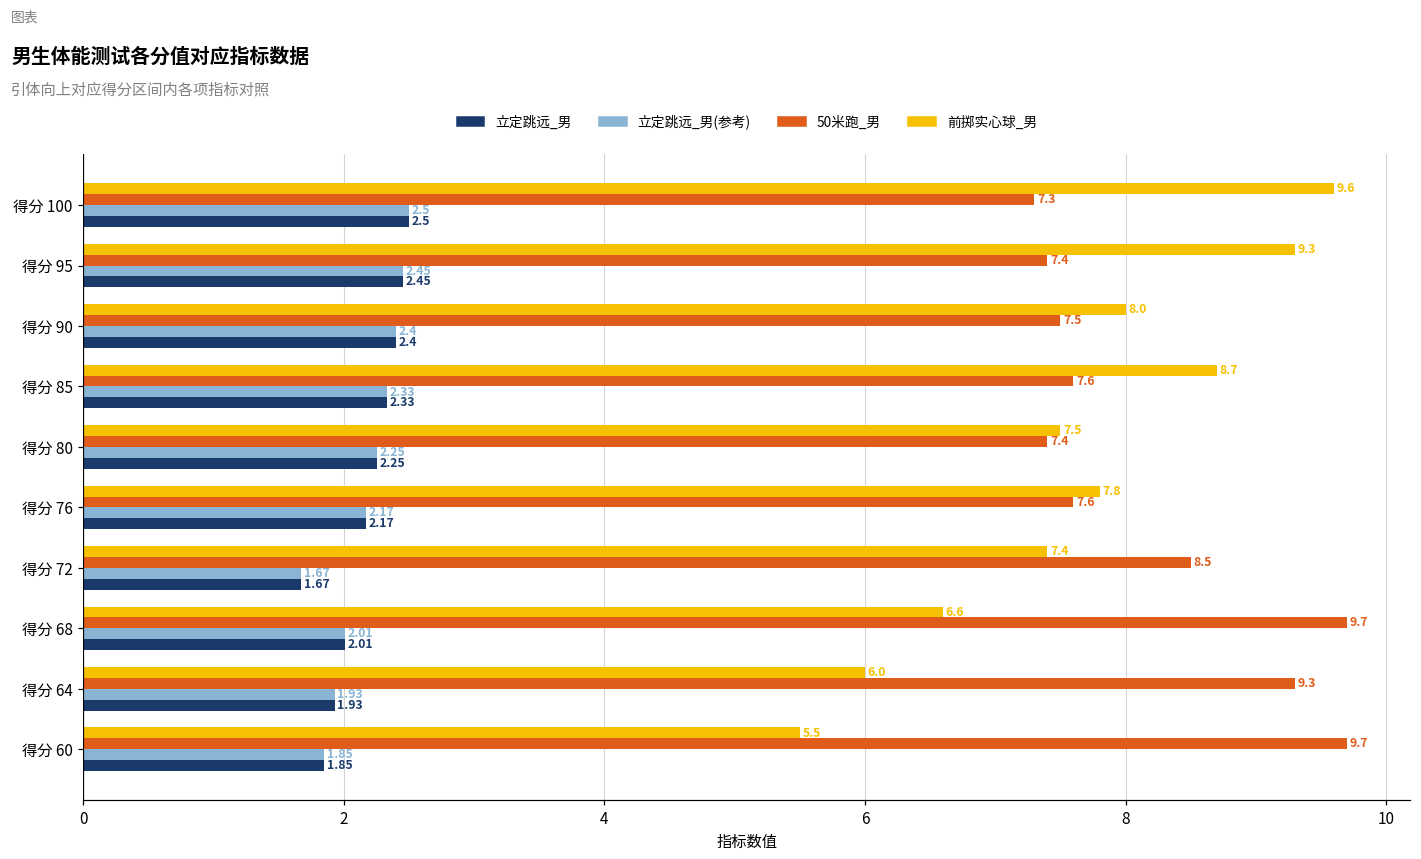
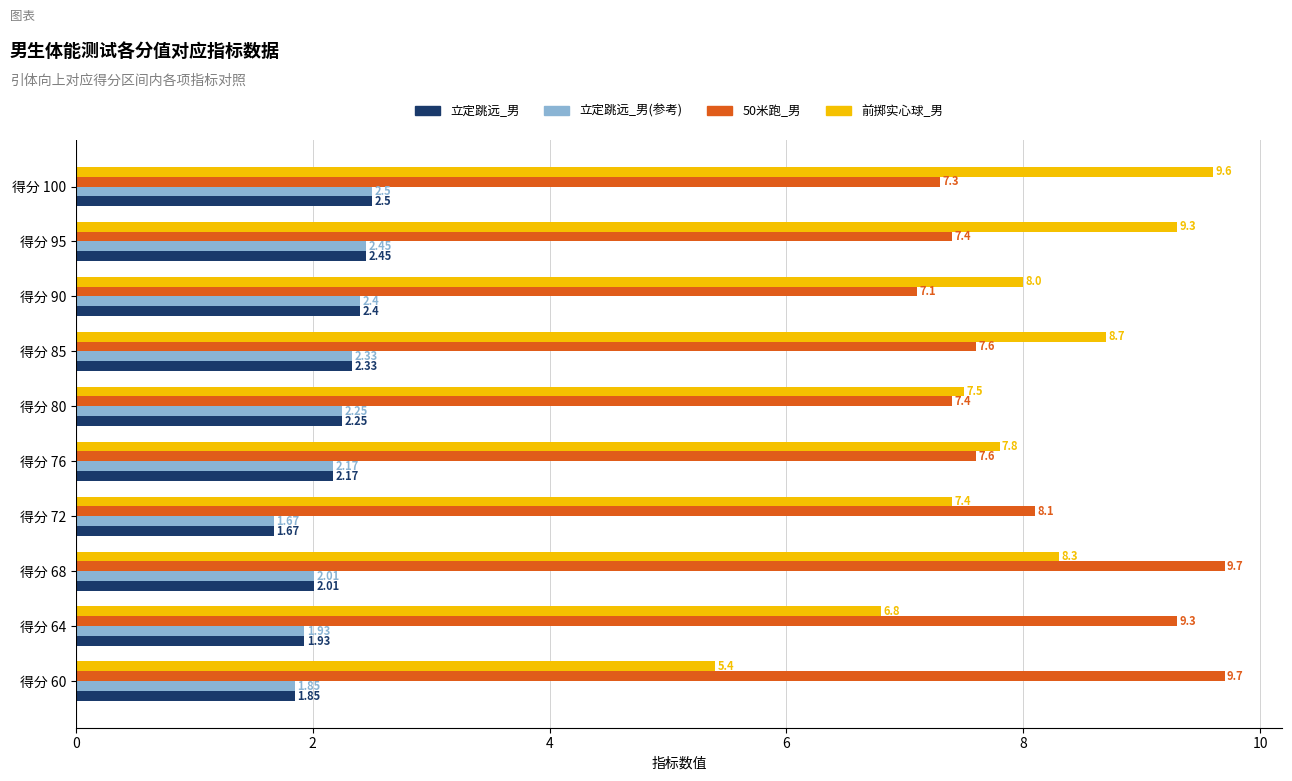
50米跑_男, 得分 90: 7.5 -> 7.1
50米跑_男, 得分 72: 8.5 -> 8.1
前掷实心球_男, 得分 68: 6.6 -> 8.3
前掷实心球_男, 得分 64: 6.0 -> 6.8
前掷实心球_男, 得分 60: 5.5 -> 5.4
